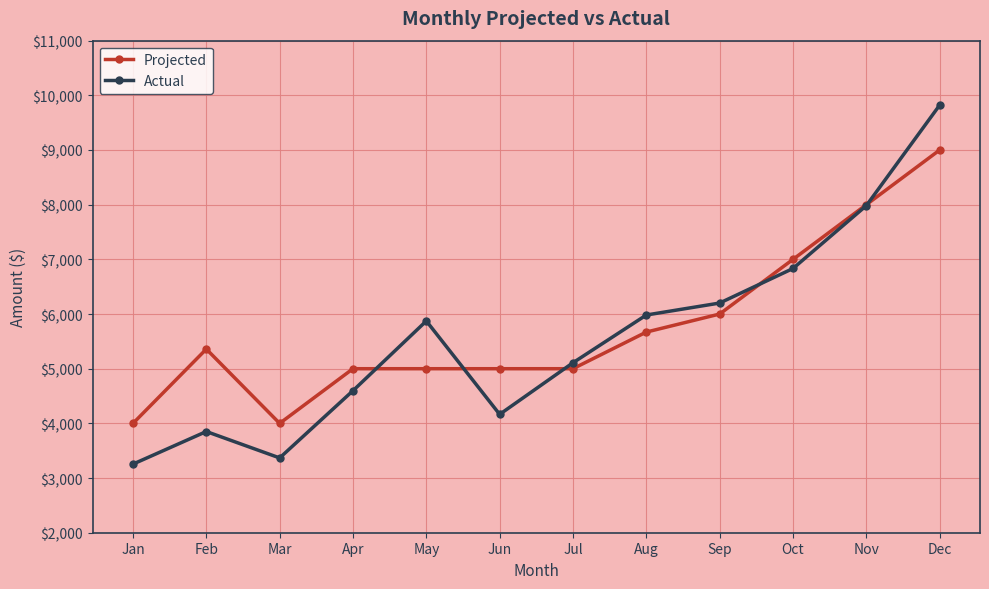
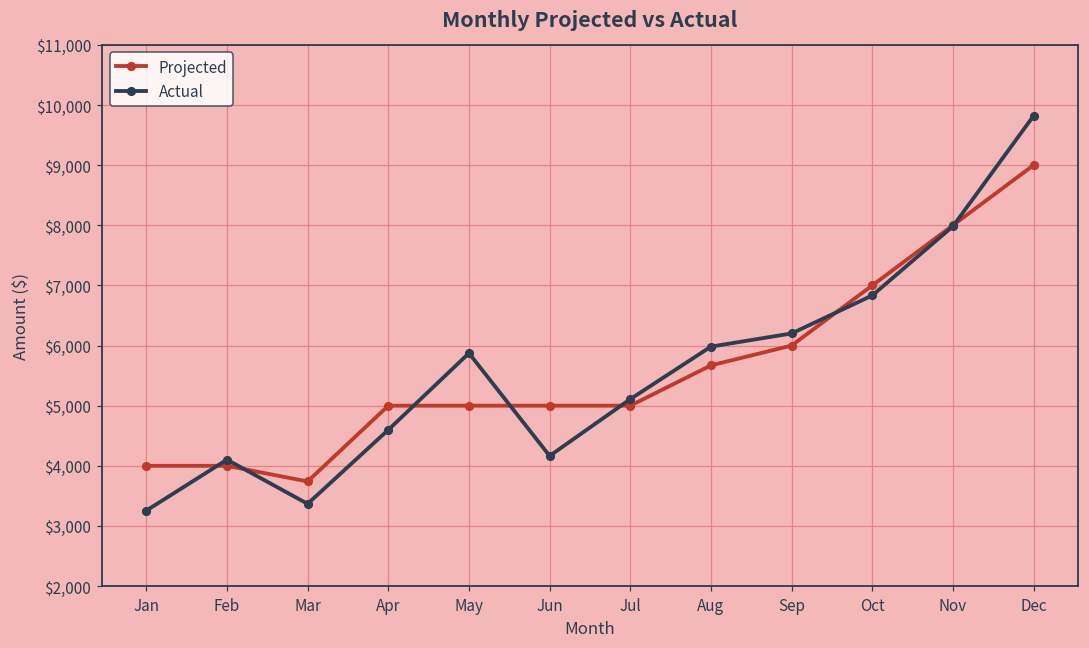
Projected, Feb: $5,400 -> $4,000
Actual, Feb: $3,900 -> $4,100
Projected, Mar: $4,000 -> $3,700
